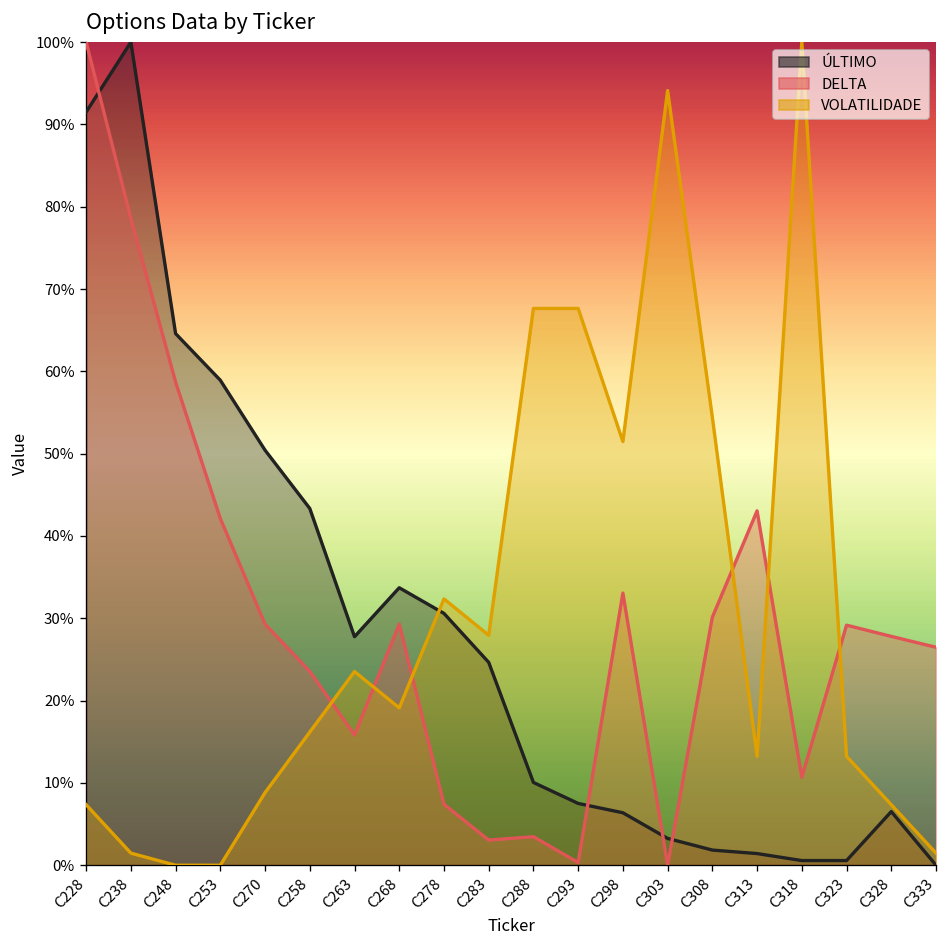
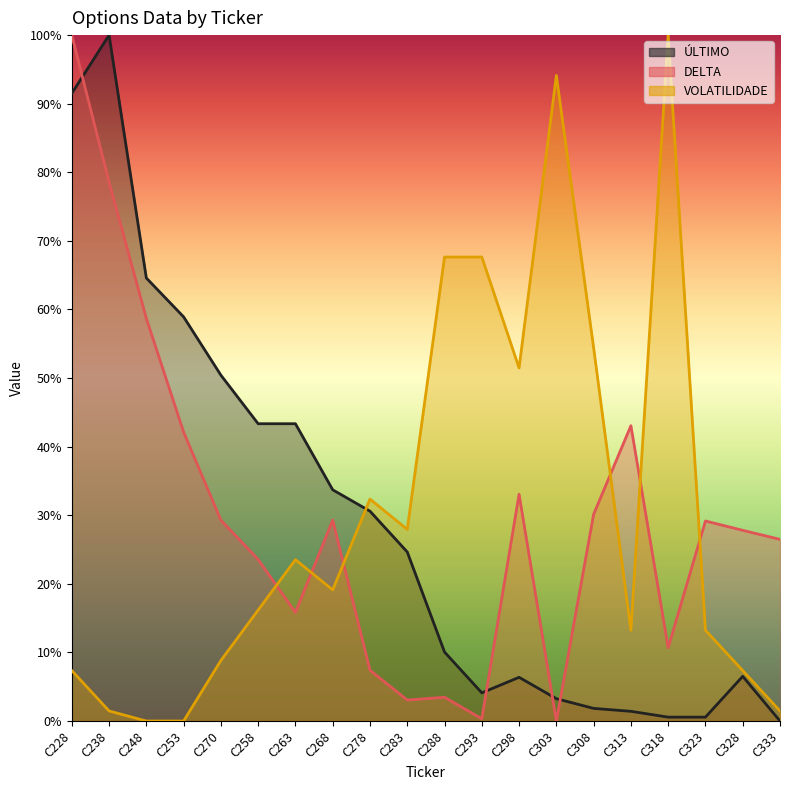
ÚLTIMO, C263: 28% -> 43%
ÚLTIMO, C293: 8% -> 4%
